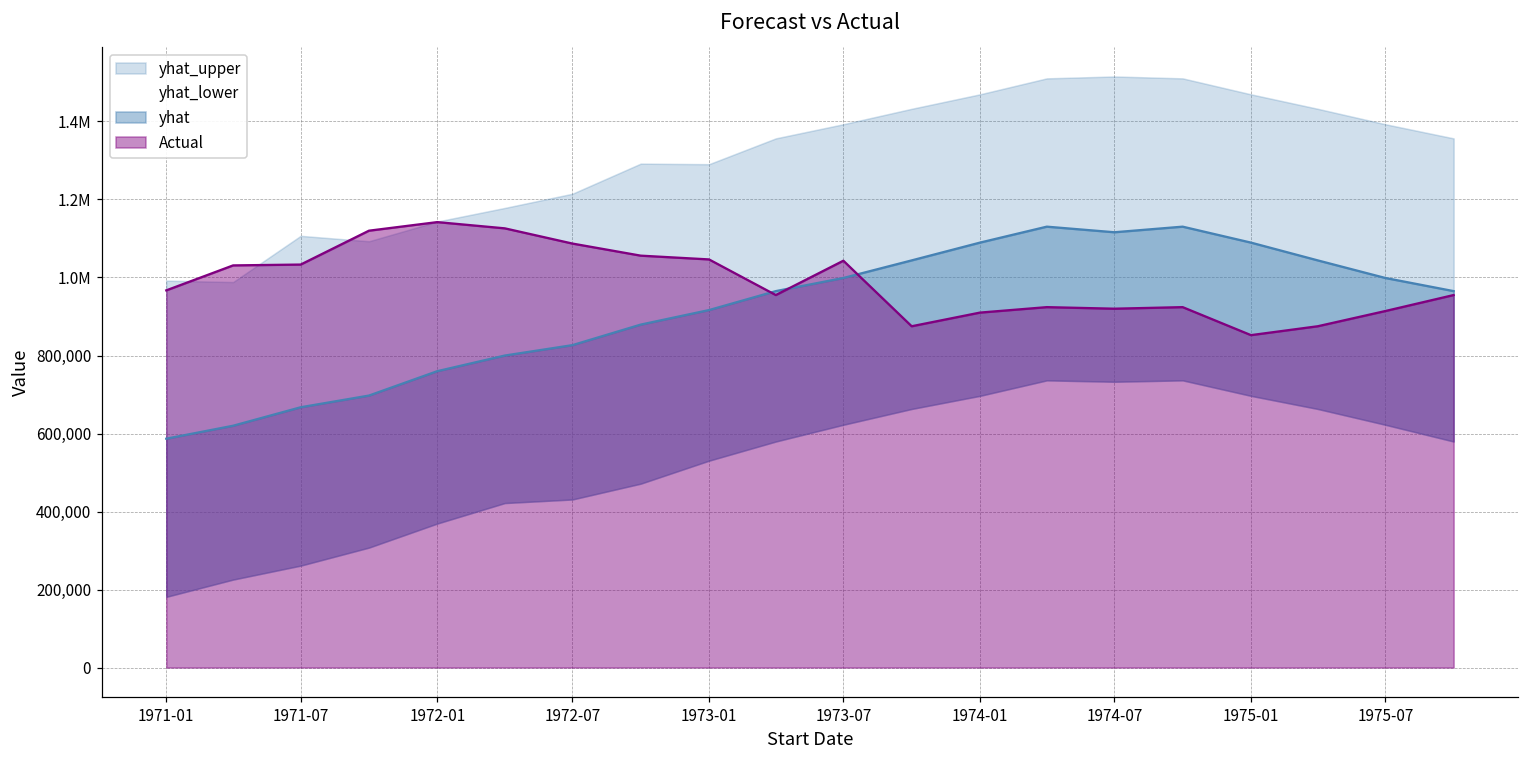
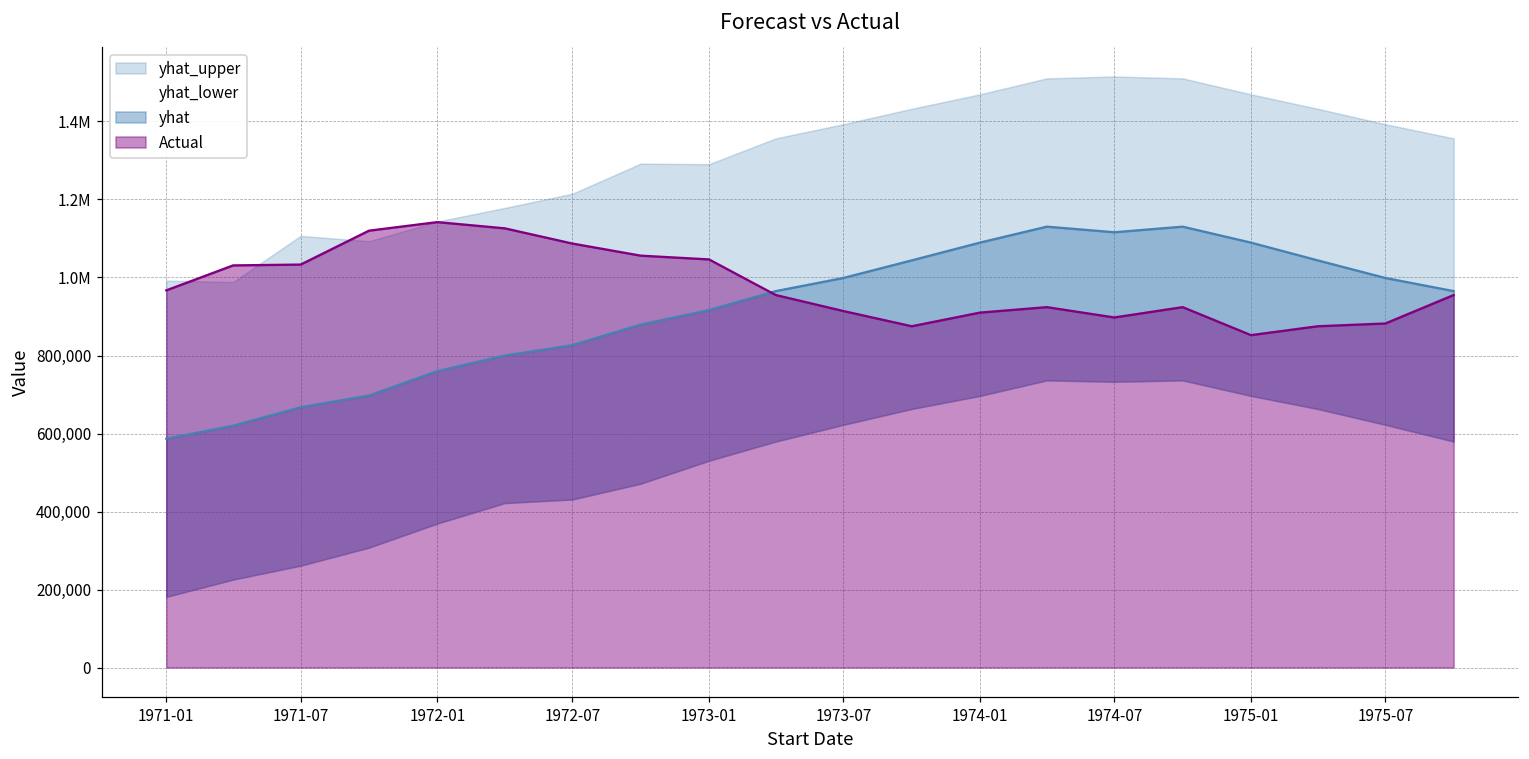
Actual, 1973-07: 1,040,000 -> 910,000
Actual, 1974-07: 920,000 -> 900,000
Actual, 1975-07: 910,000 -> 880,000
